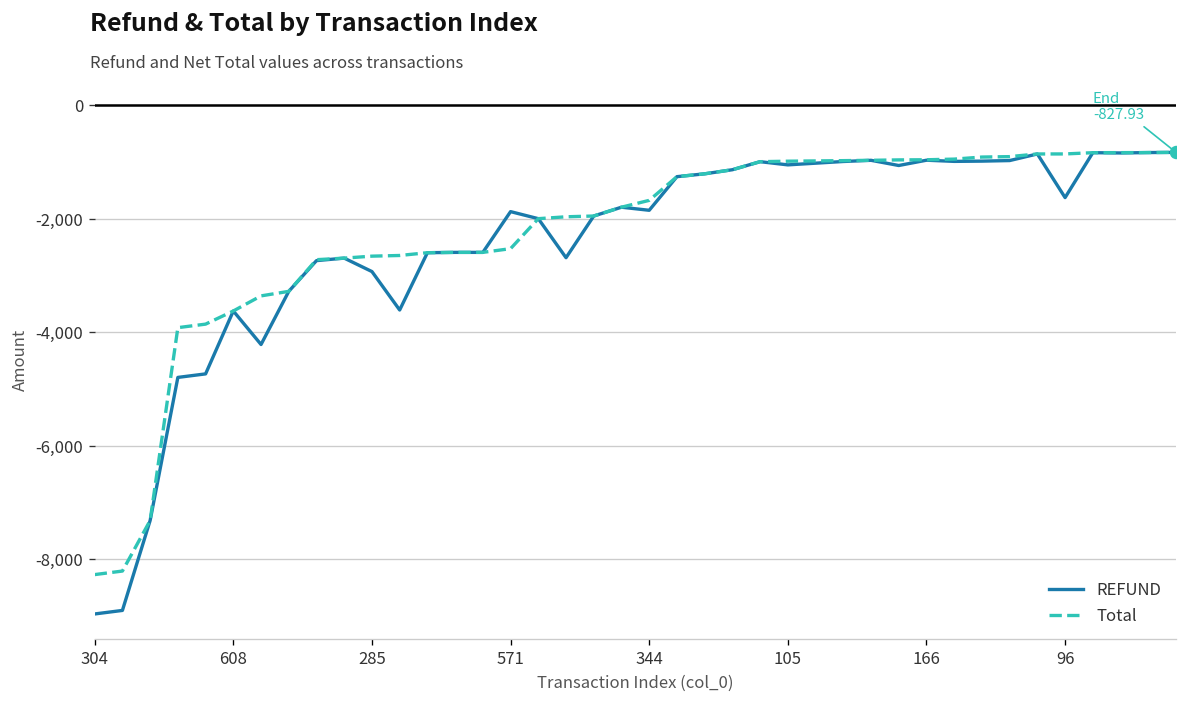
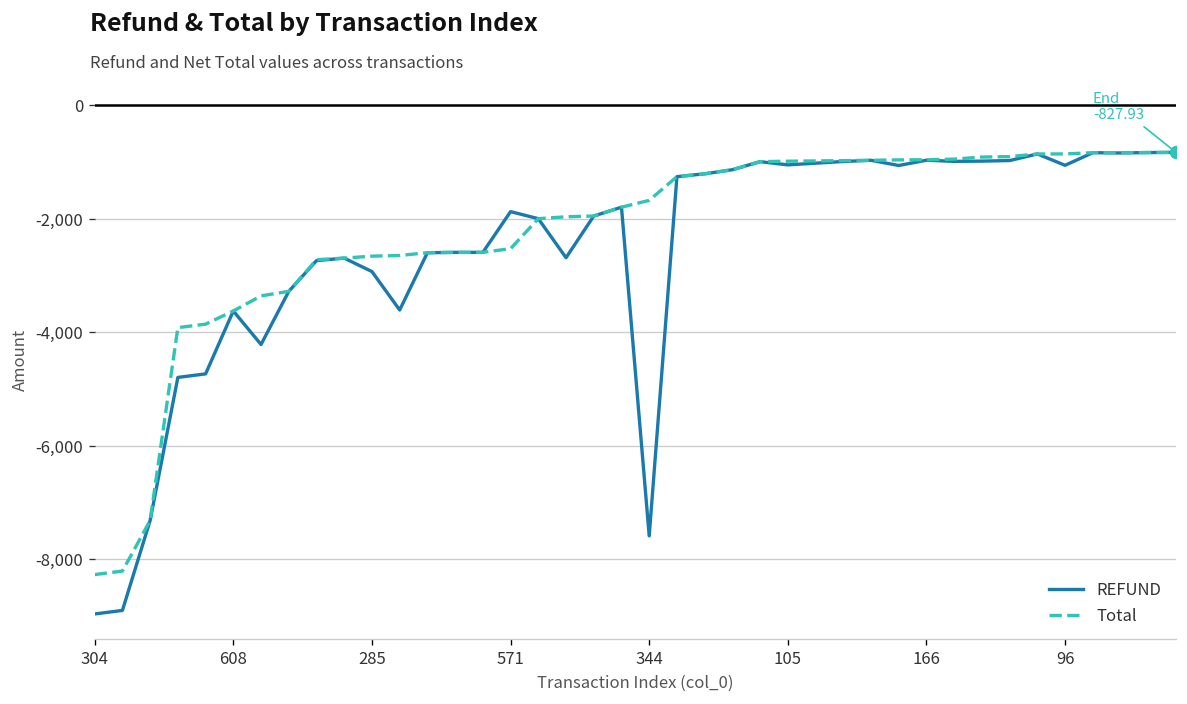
REFUND, 344: -1,800 -> -7,600
REFUND, 96: -1,600 -> -1,100
